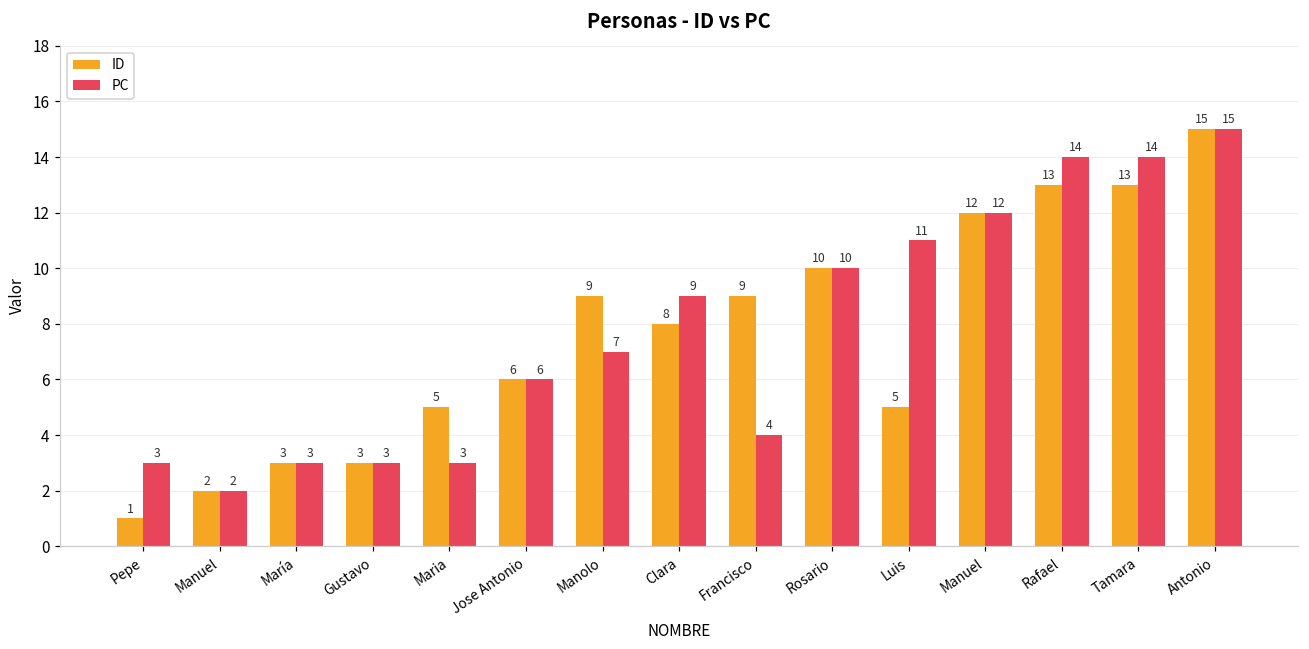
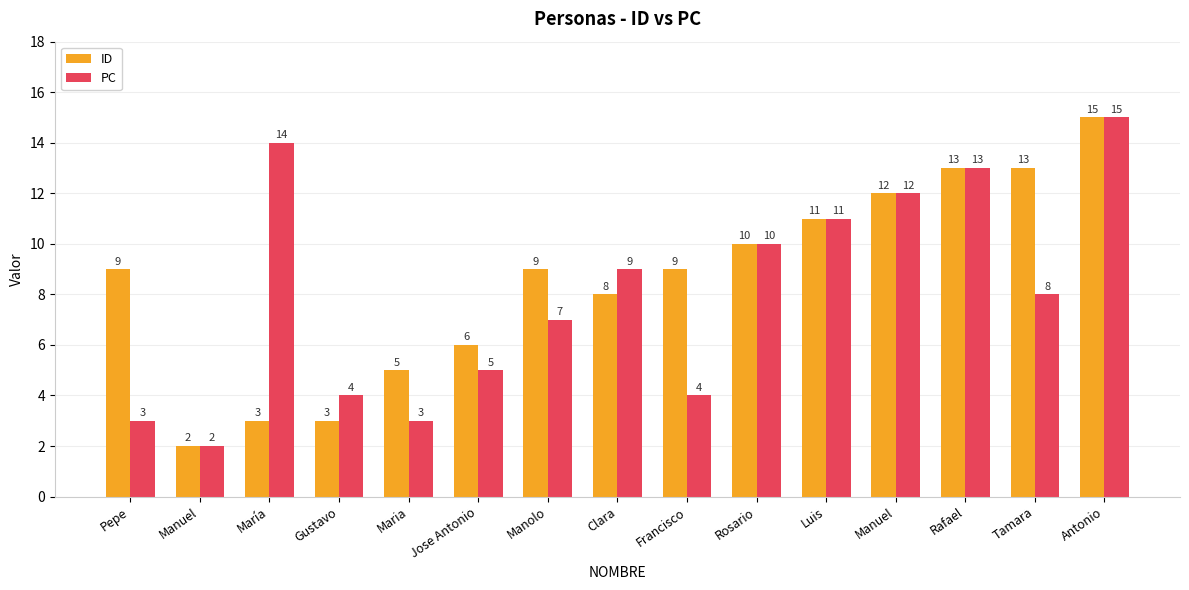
ID, Pepe: 1 -> 9
PC, María: 3 -> 14
PC, Gustavo: 3 -> 4
PC, Jose Antonio: 6 -> 5
ID, Luis: 5 -> 11
PC, Rafael: 14 -> 13
PC, Tamara: 14 -> 8
